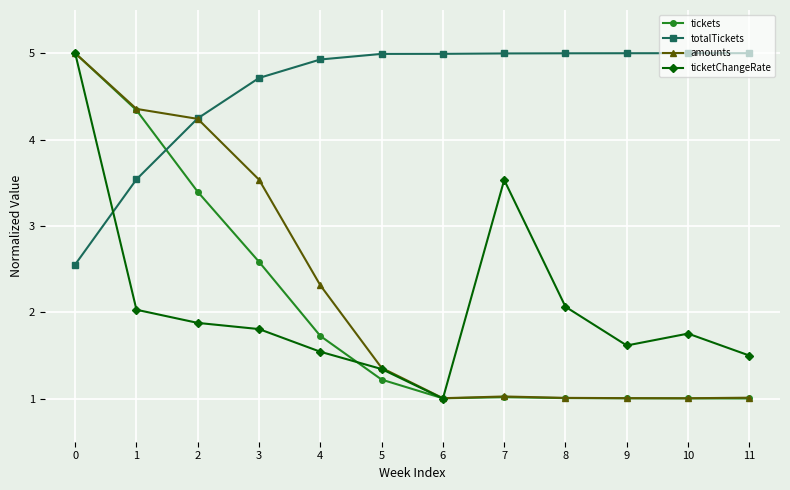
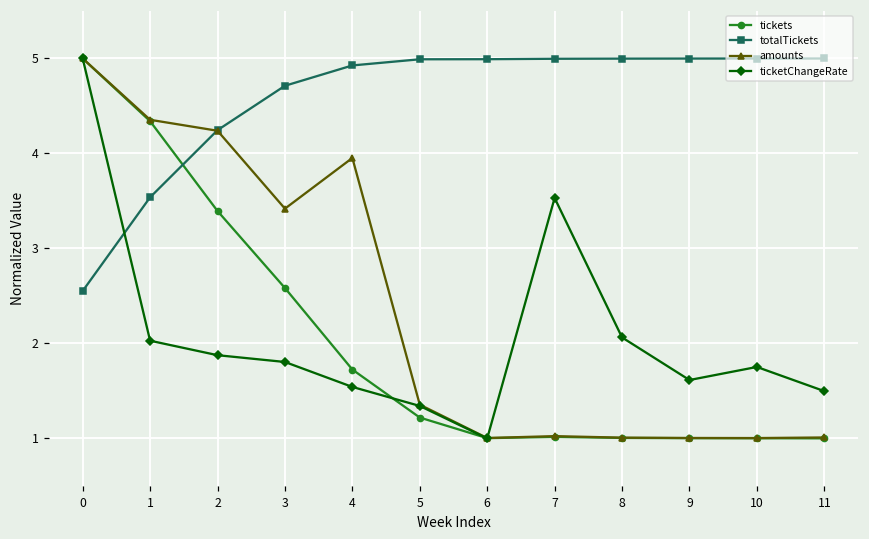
amounts, 3: 3.5 -> 3.4
amounts, 4: 2.3 -> 4.0
